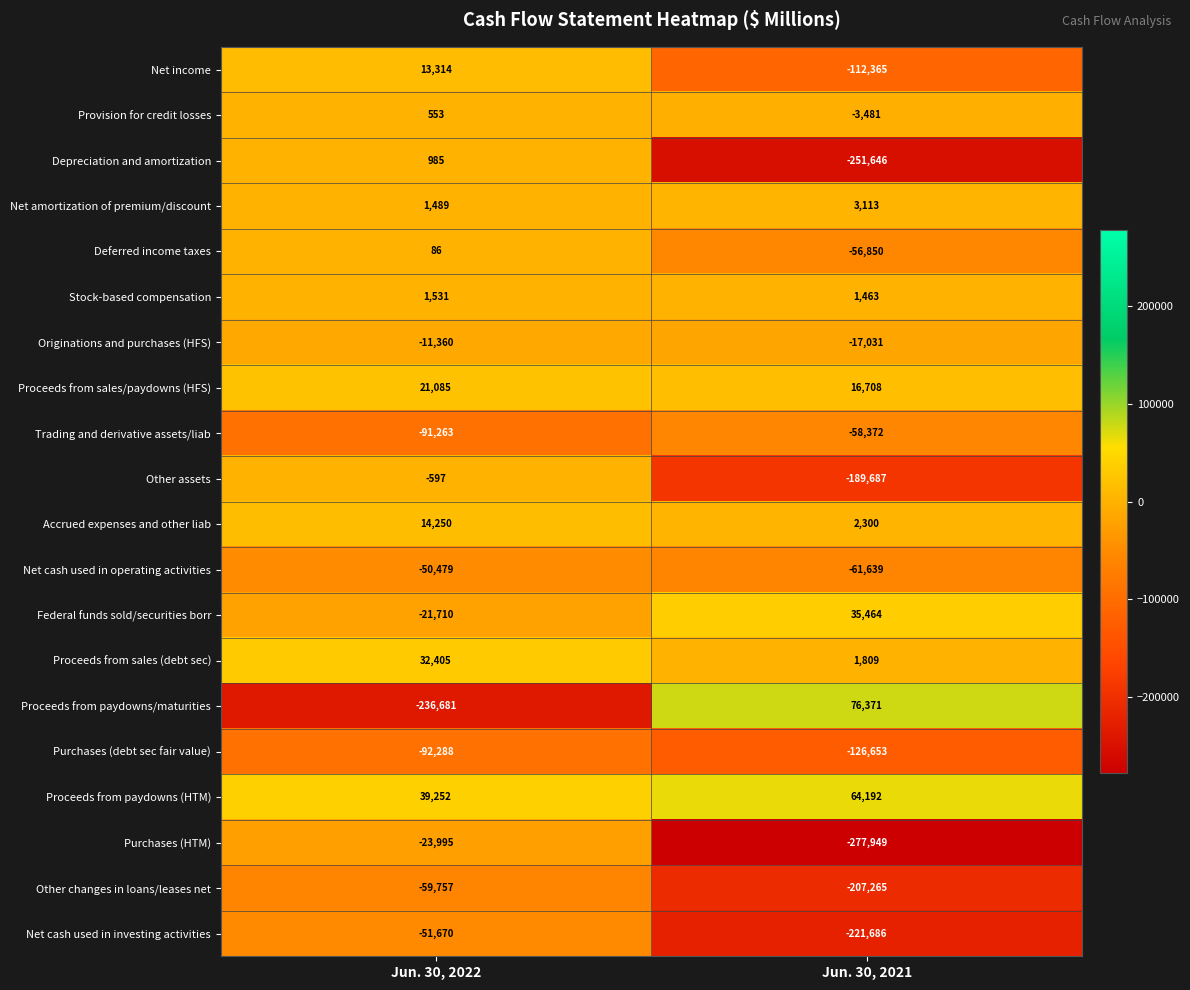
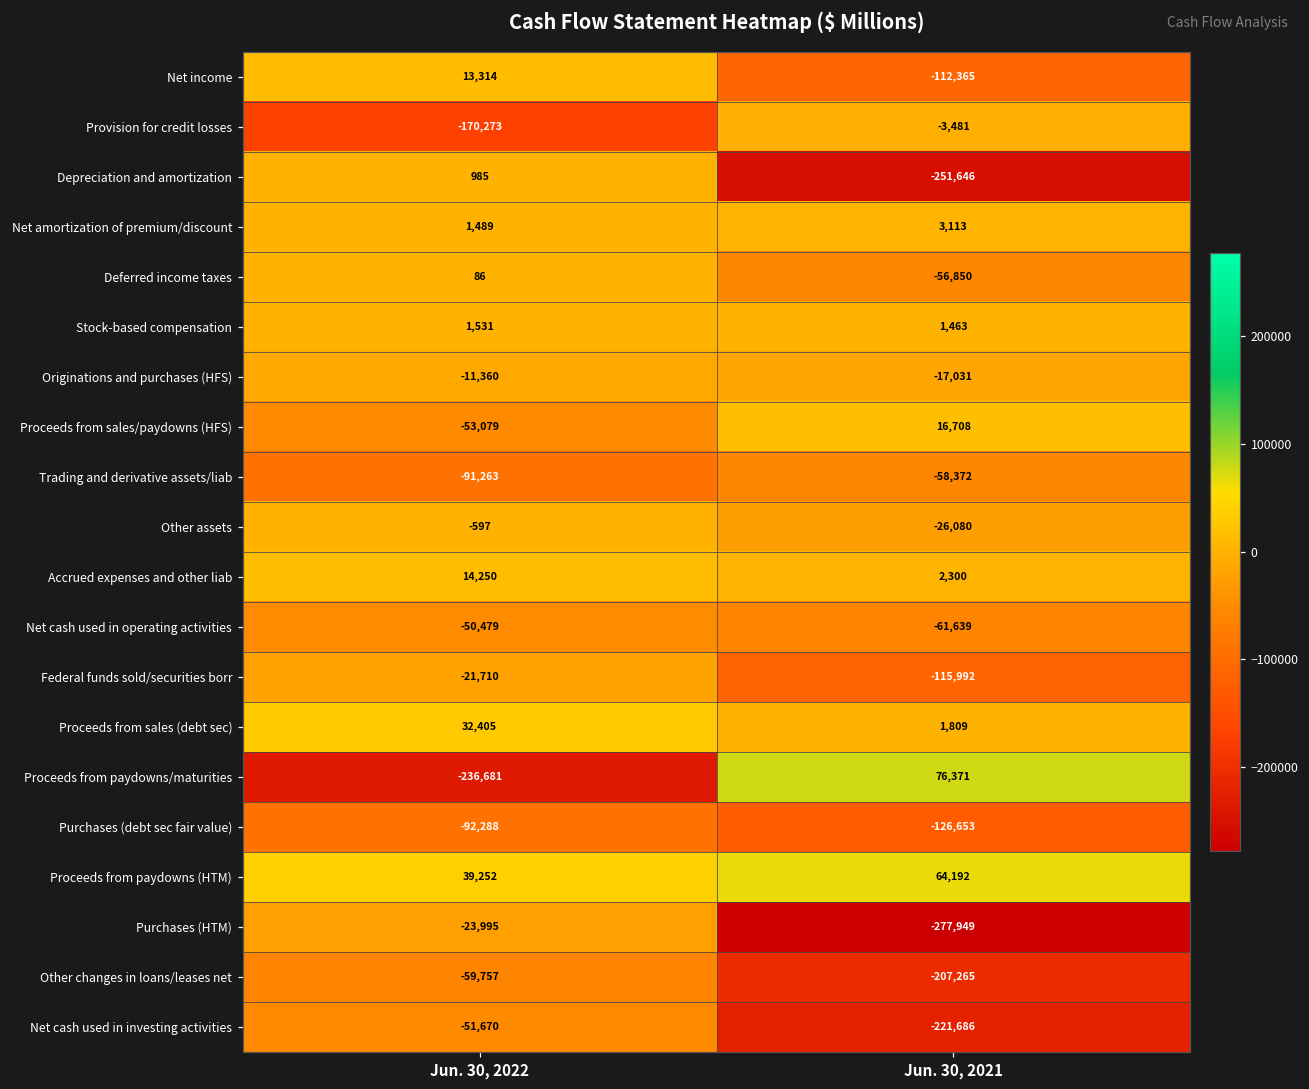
Provision for credit losses, Jun. 30, 2022: 553 -> -170,273
Proceeds from sales/paydowns (HFS), Jun. 30, 2022: 21,085 -> -53,079
Other assets, Jun. 30, 2021: -189,687 -> -26,080
Federal funds sold/securities borr, Jun. 30, 2021: 35,464 -> -115,992
